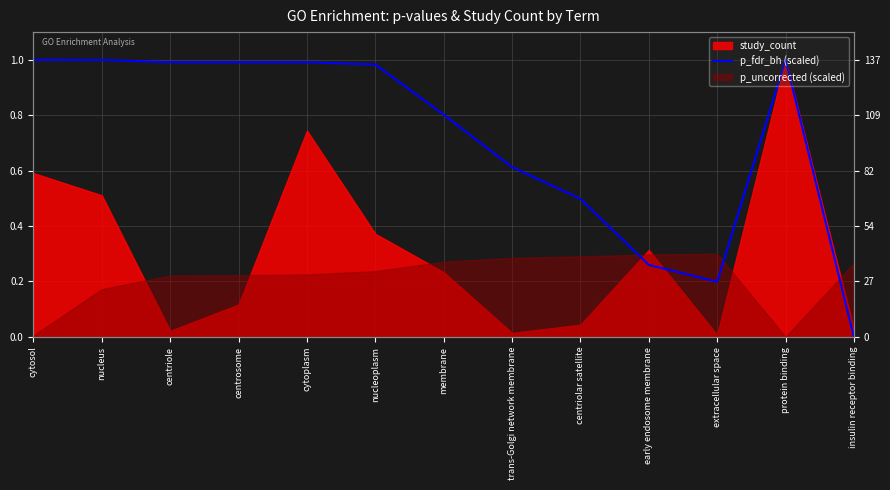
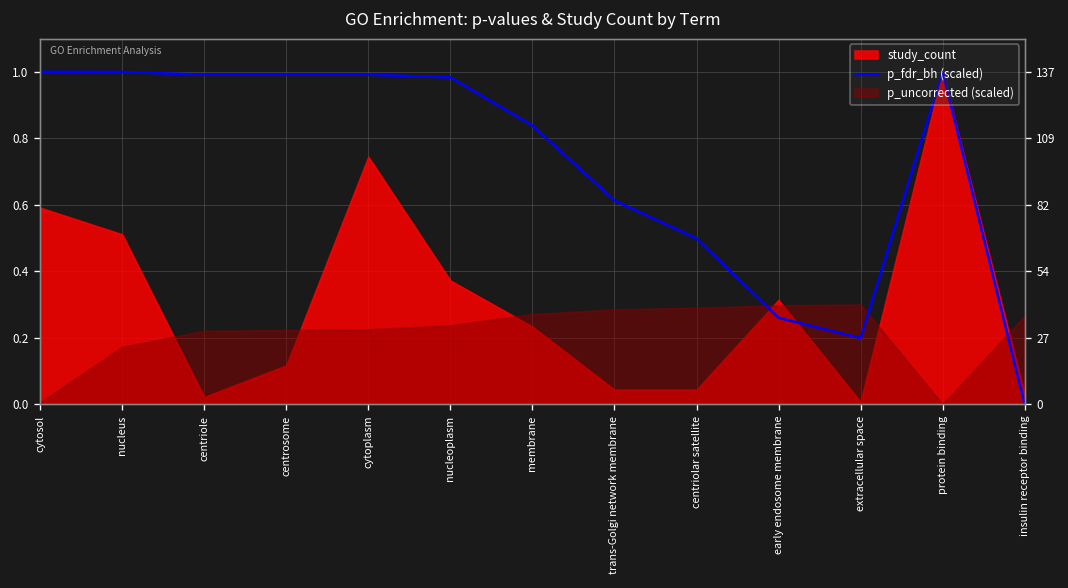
p_fdr_bh (scaled), membrane: 0.80 -> 0.84
study_count, trans-Golgi network membrane: 0.01 -> 0.04
